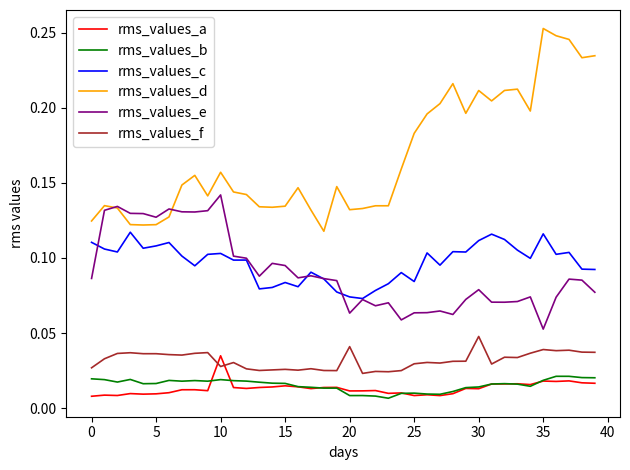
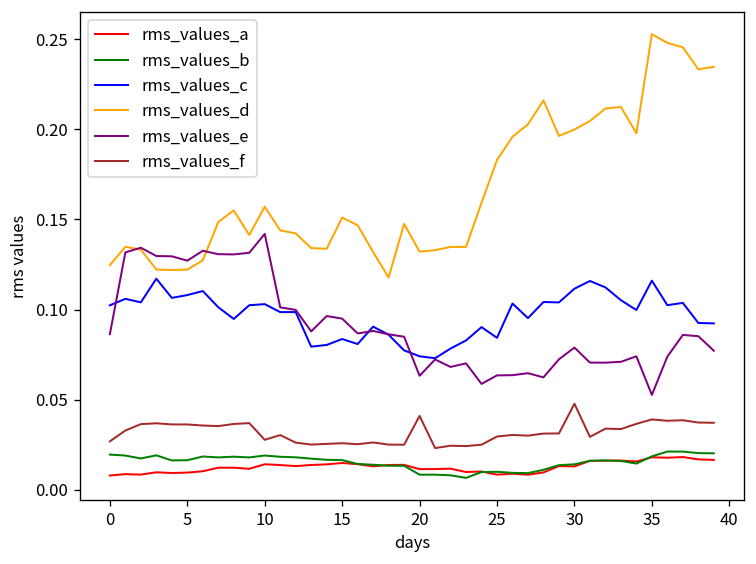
rms_values_c, 0: 0.110 -> 0.102
rms_values_a, 10: 0.035 -> 0.014
rms_values_d, 15: 0.134 -> 0.151
rms_values_d, 30: 0.212 -> 0.200
